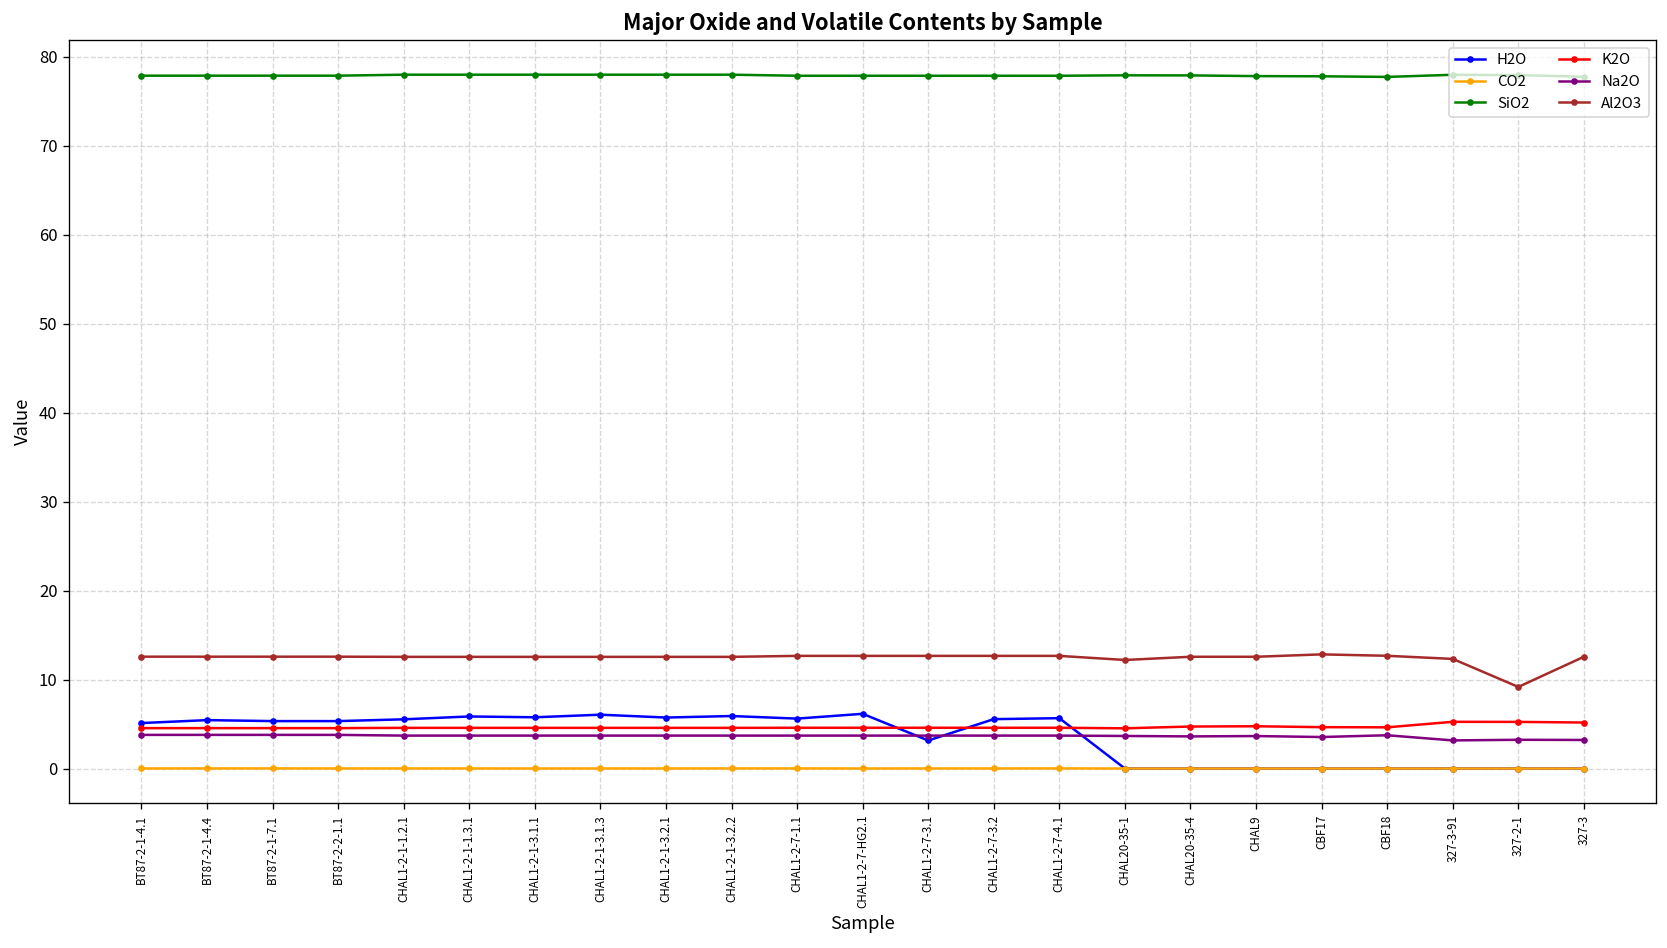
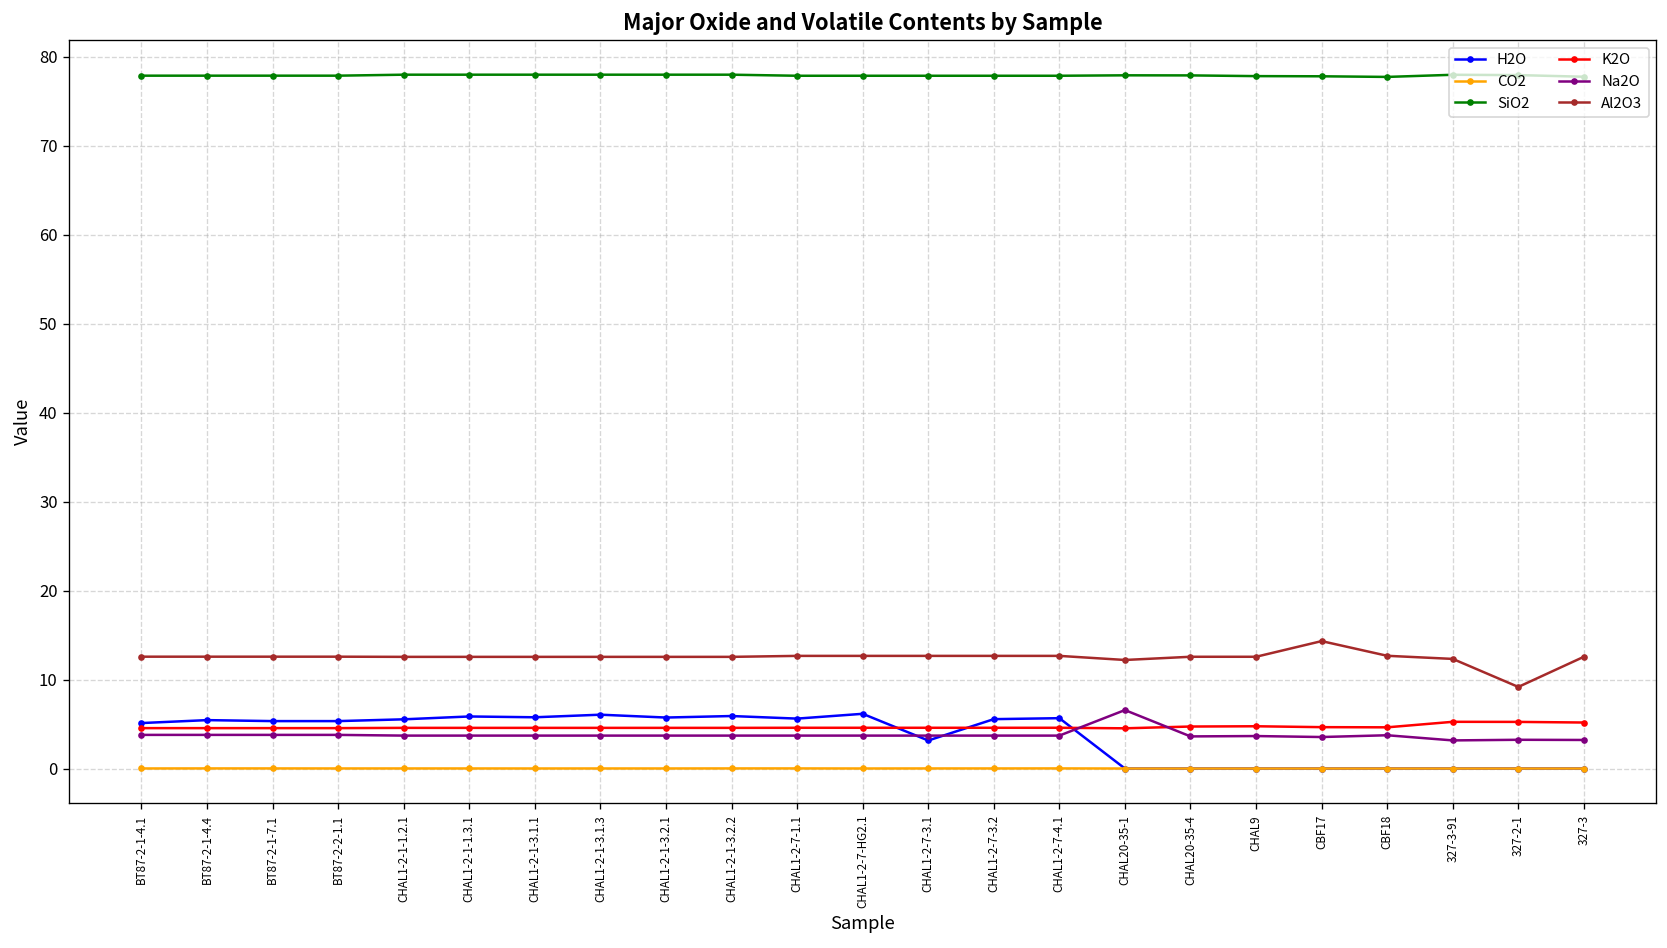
Na2O, CHAL20-35-1: 4 -> 7
Al2O3, CBF17: 13 -> 14
